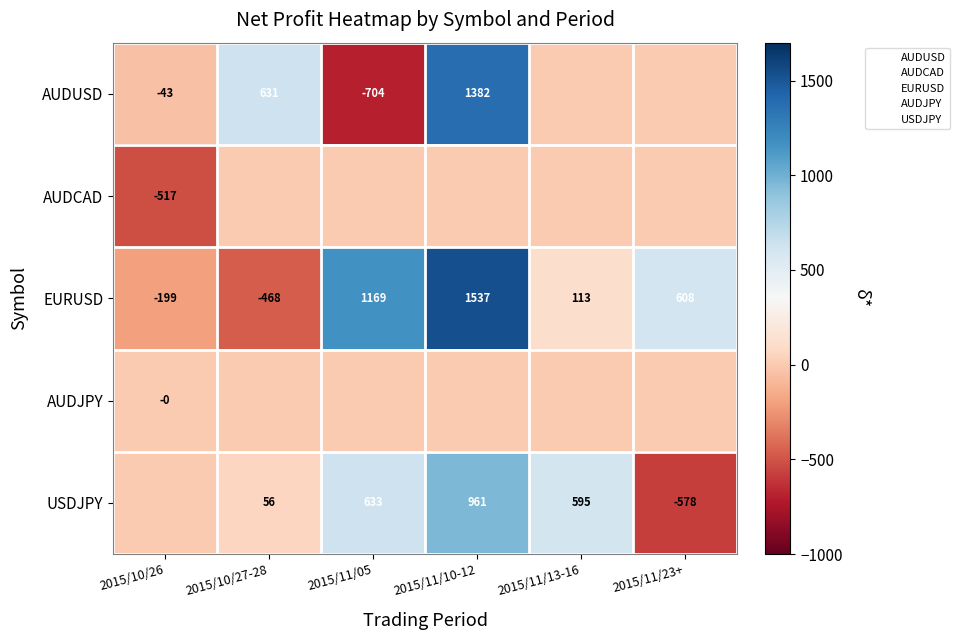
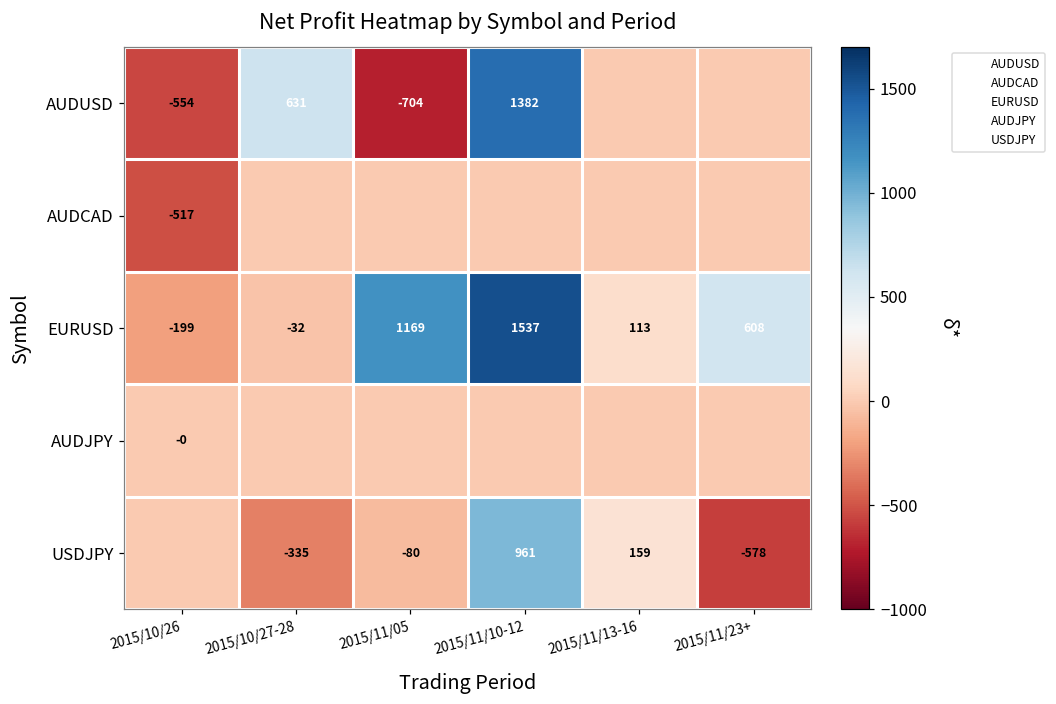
AUDUSD, 2015/10/26: -43 -> -554
EURUSD, 2015/10/27-28: -468 -> -32
USDJPY, 2015/10/27-28: 56 -> -335
USDJPY, 2015/11/05: 633 -> -80
USDJPY, 2015/11/13-16: 595 -> 159
